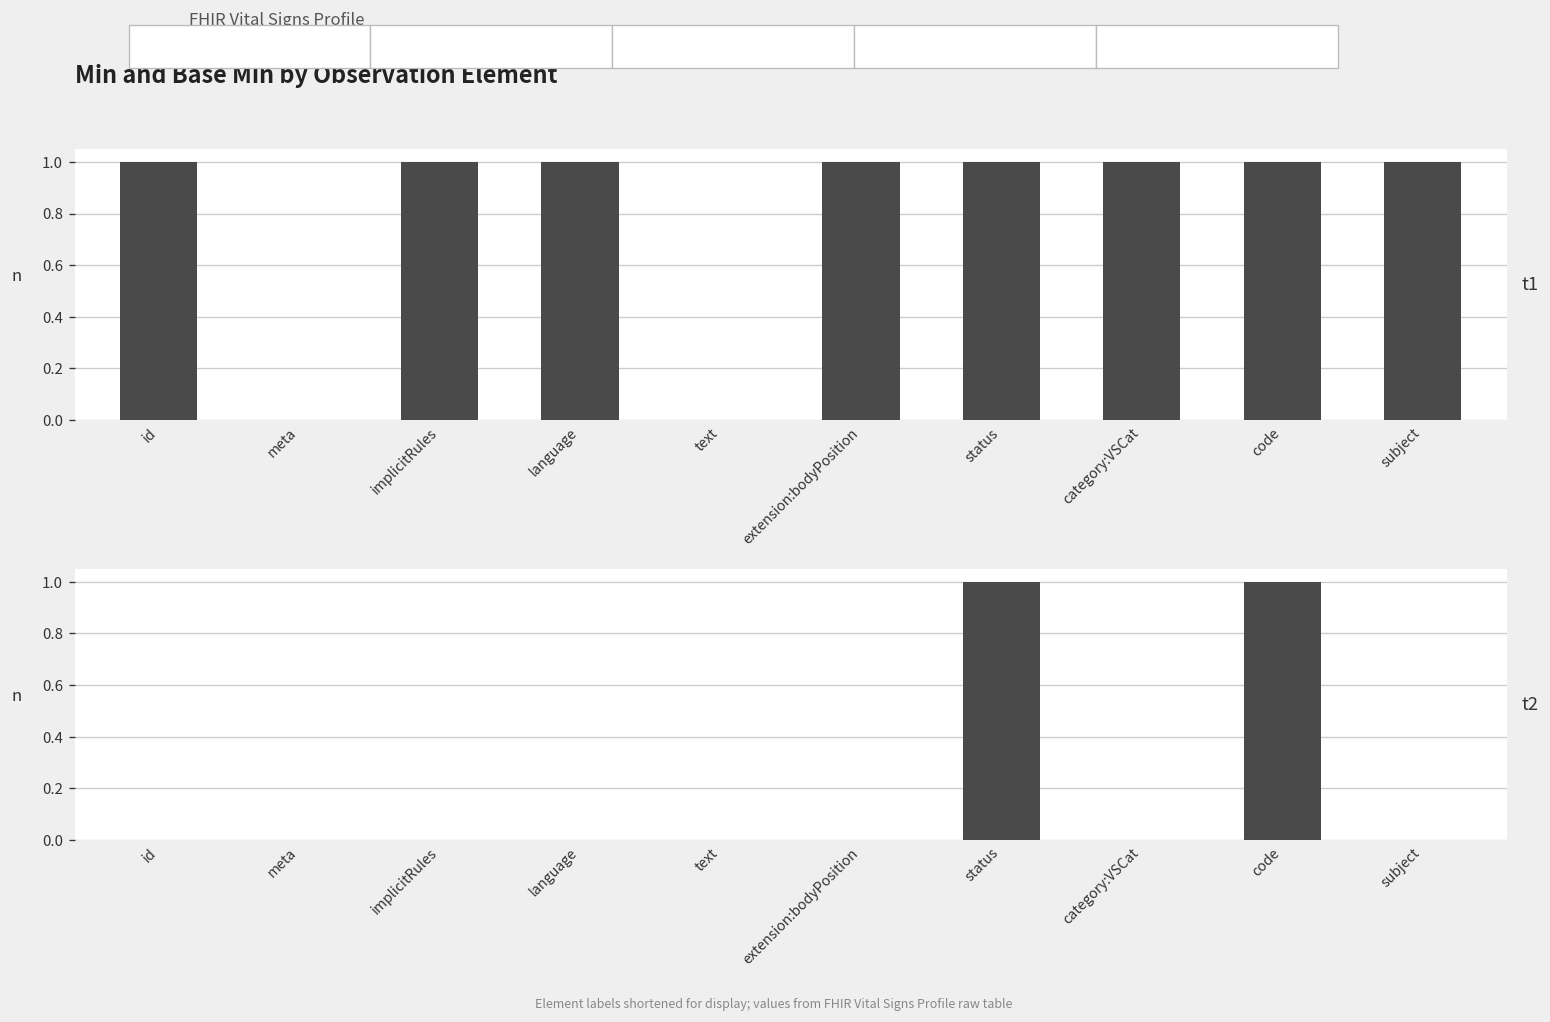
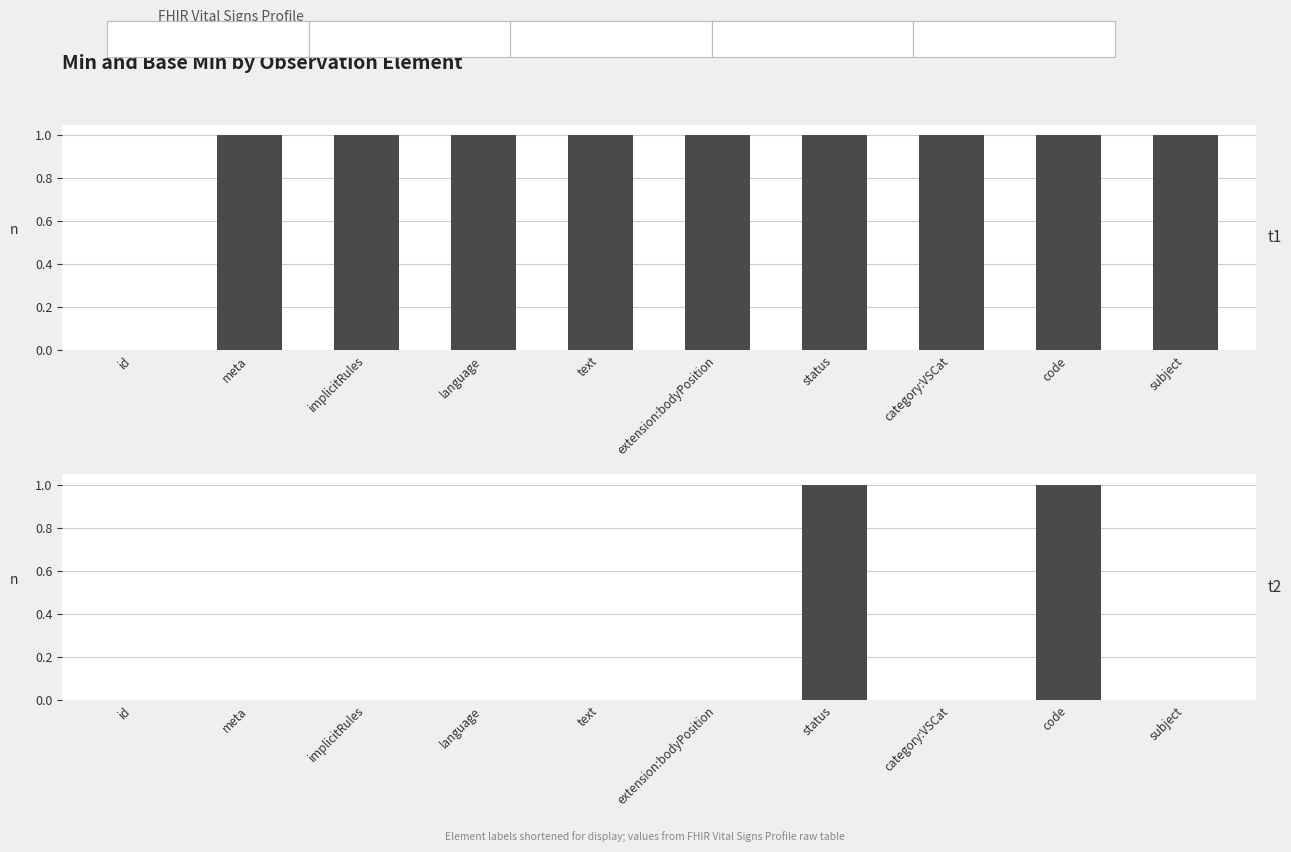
Min and Base Min by Observation Element, id: 1 -> 0
Min and Base Min by Observation Element, meta: 0 -> 1
Min and Base Min by Observation Element, text: 0 -> 1
